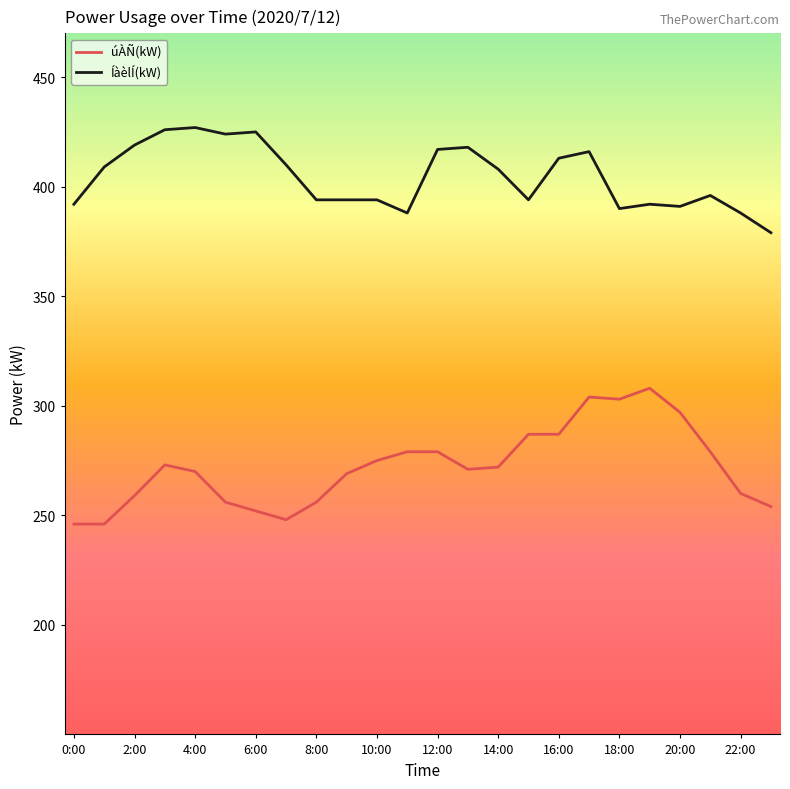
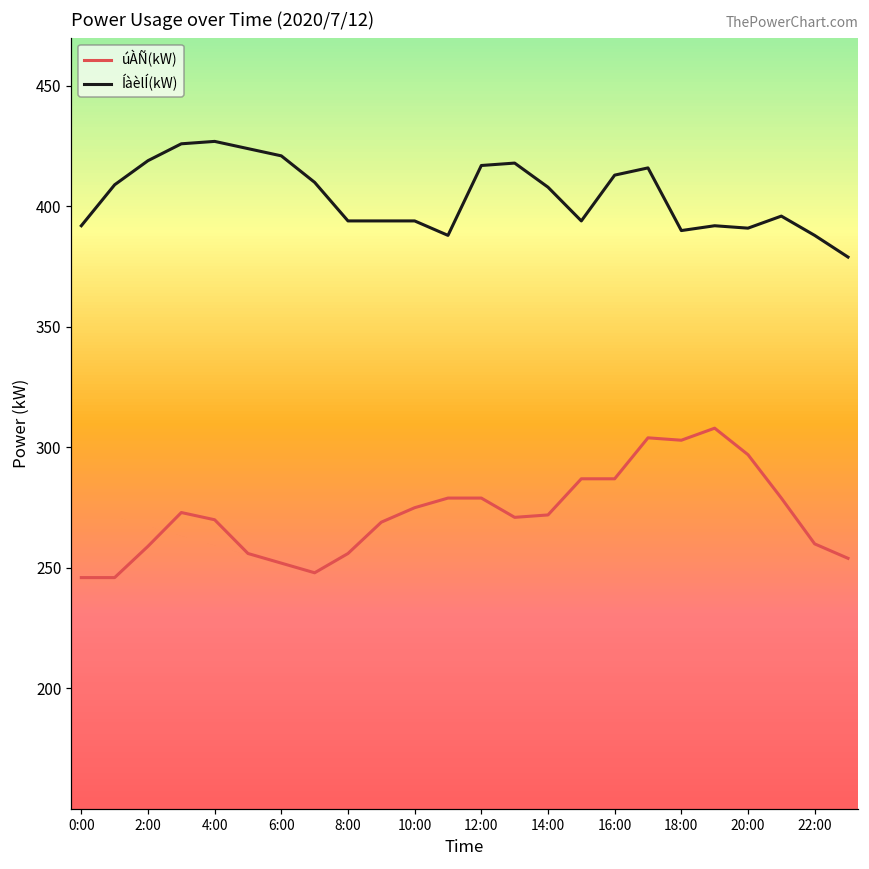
ÍàèlÍ(kW), 6:00: 425 -> 421
